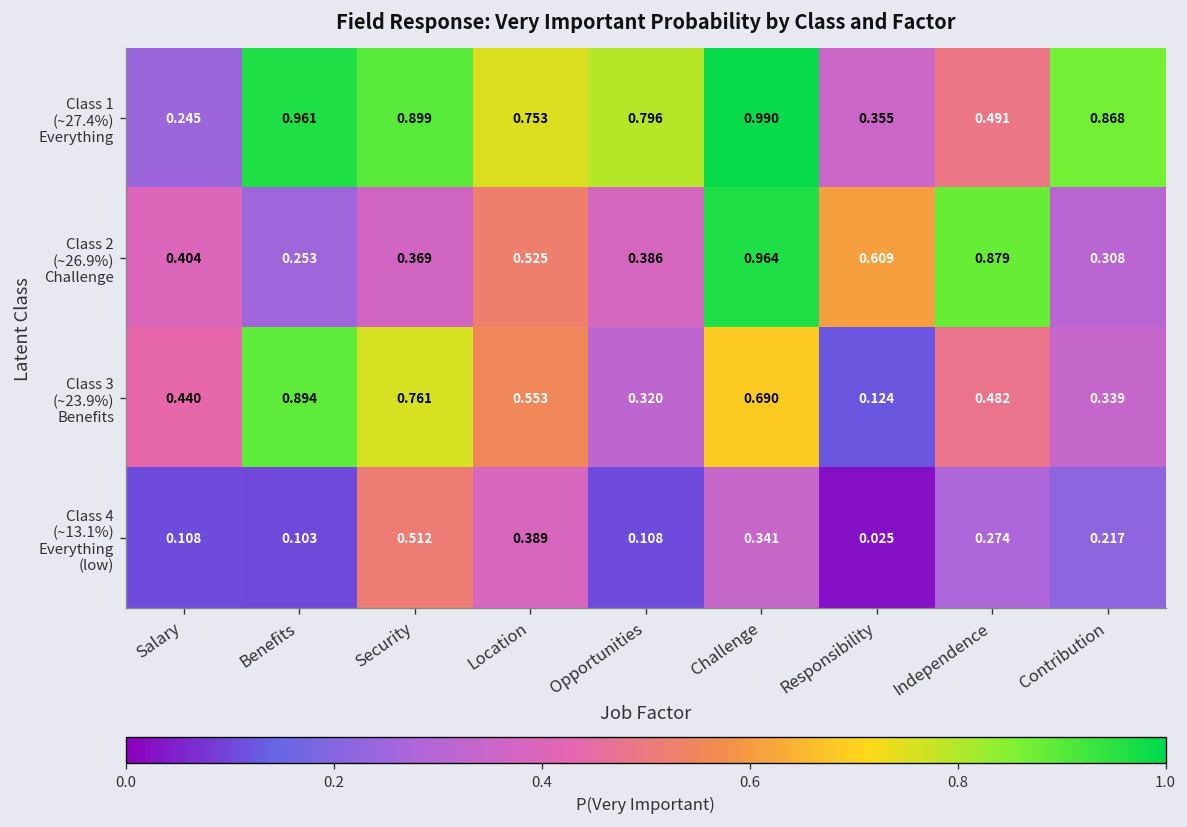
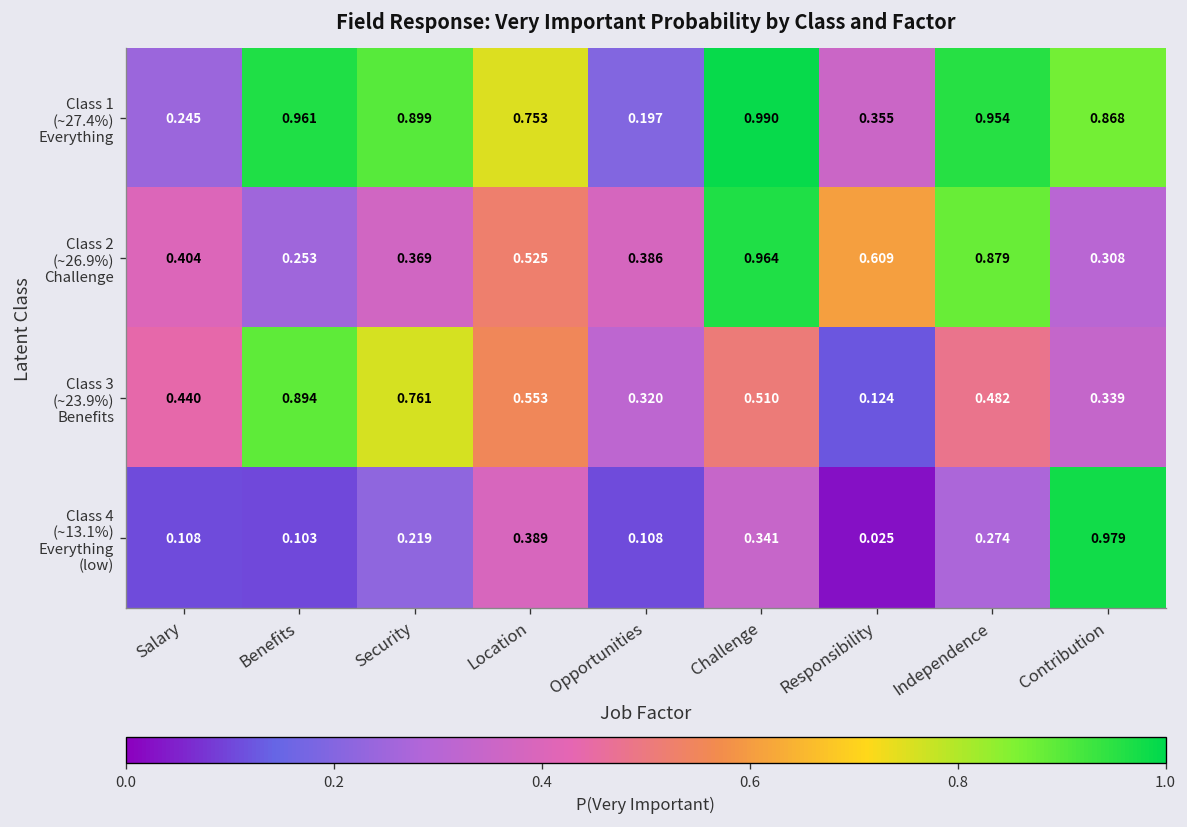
Class 1 (~27.4%) Everything, Opportunities: 0.796 -> 0.197
Class 1 (~27.4%) Everything, Independence: 0.491 -> 0.954
Class 3 (~23.9%) Benefits, Challenge: 0.690 -> 0.510
Class 4 (~13.1%) Everything (low), Security: 0.512 -> 0.219
Class 4 (~13.1%) Everything (low), Contribution: 0.217 -> 0.979
